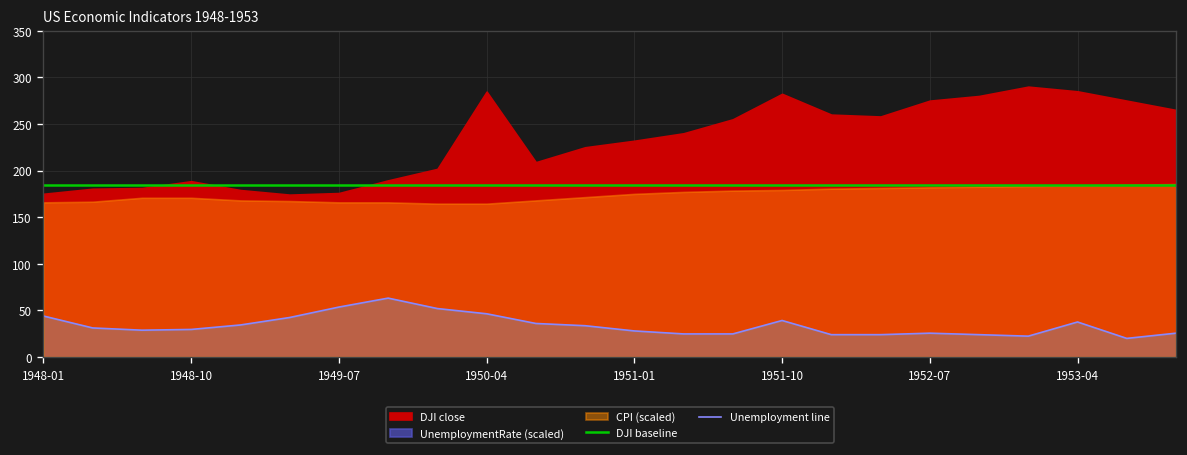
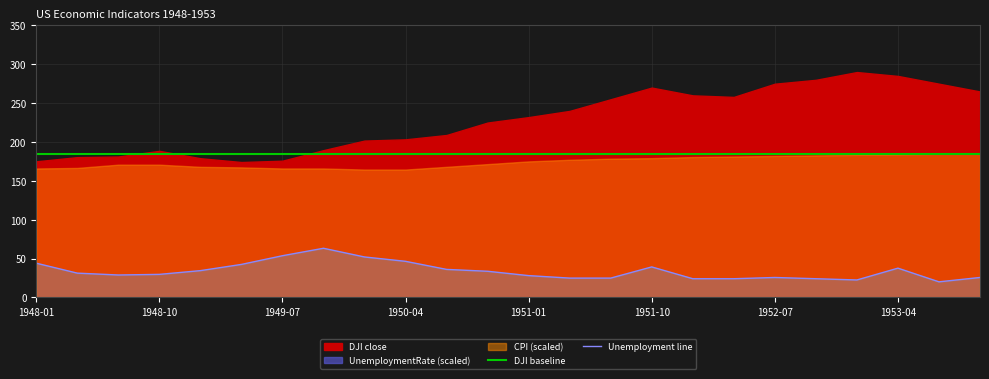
DJI close, 1950-04: 280 -> 200
DJI close, 1951-10: 280 -> 270
